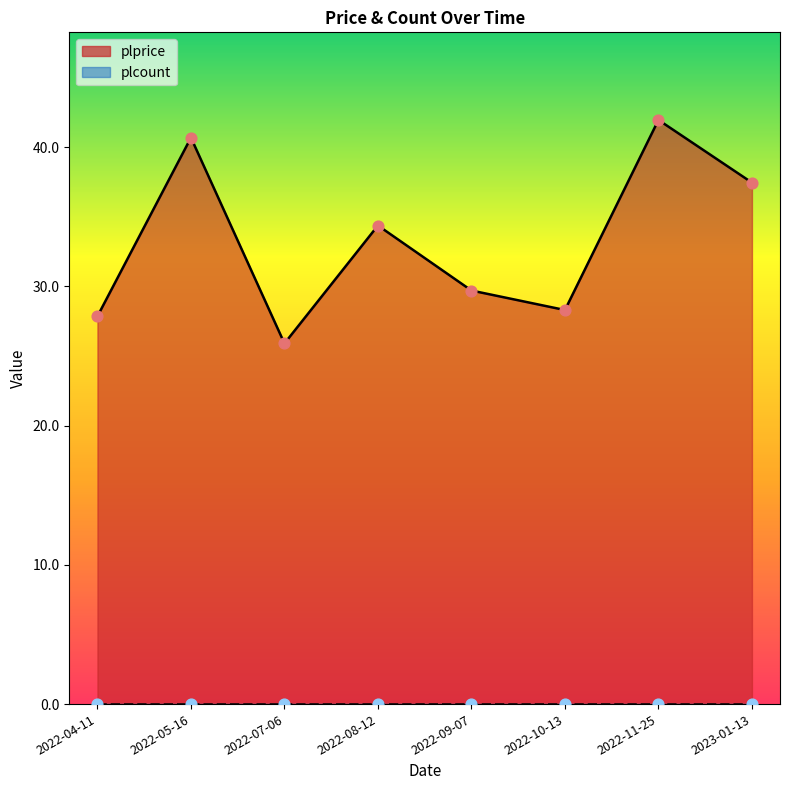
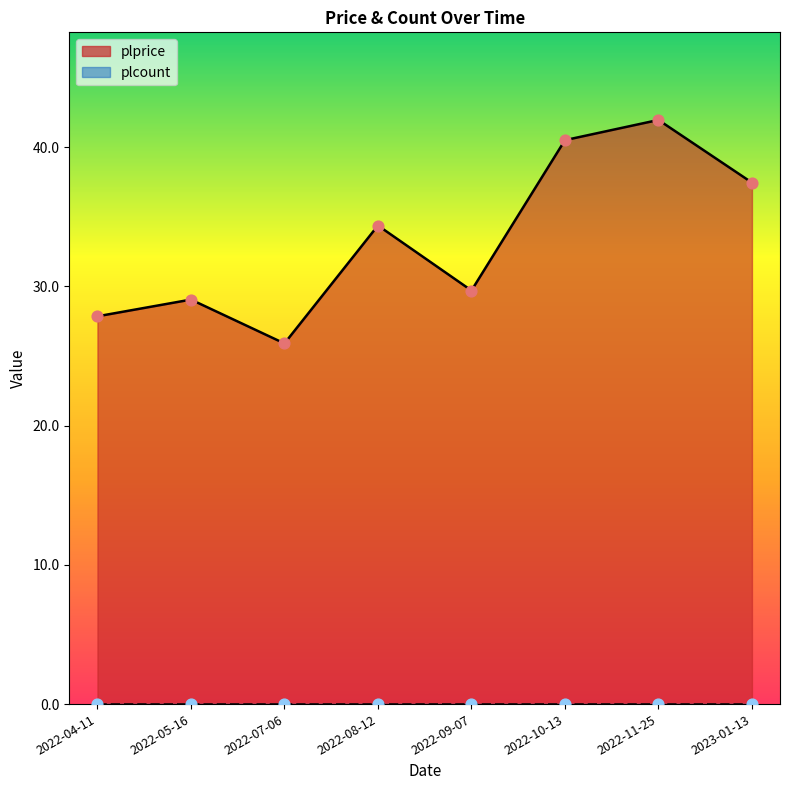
plprice, 2022-05-16: 40.7 -> 29.1
plprice, 2022-10-13: 28.3 -> 40.5
